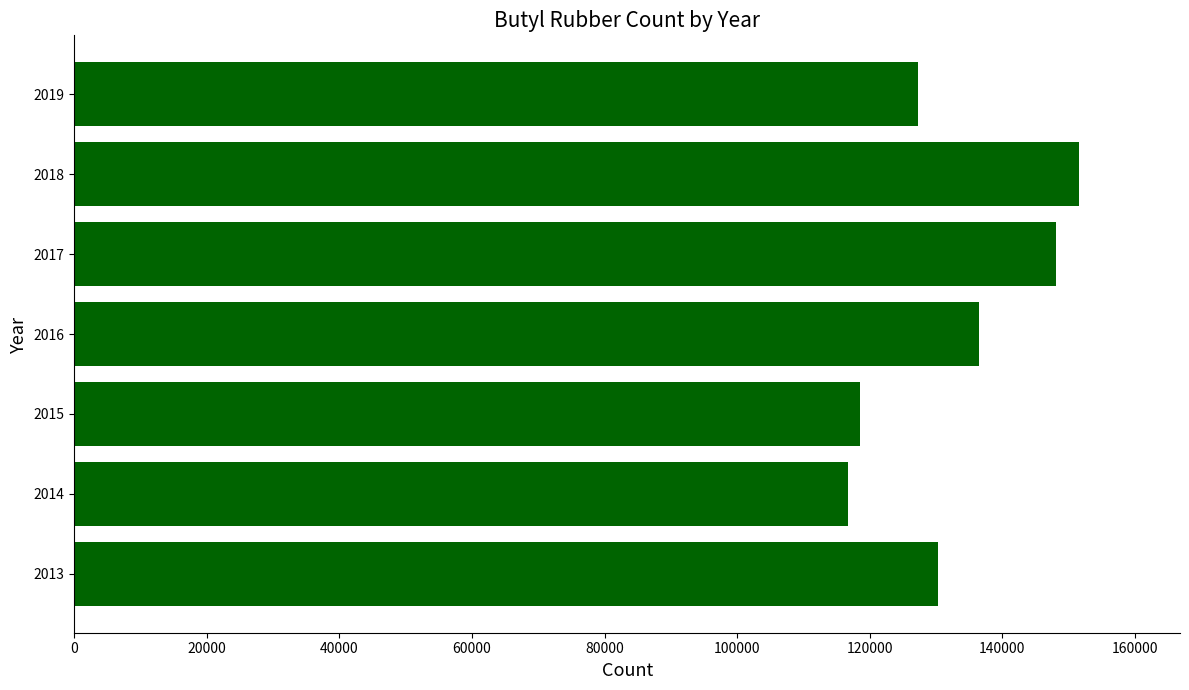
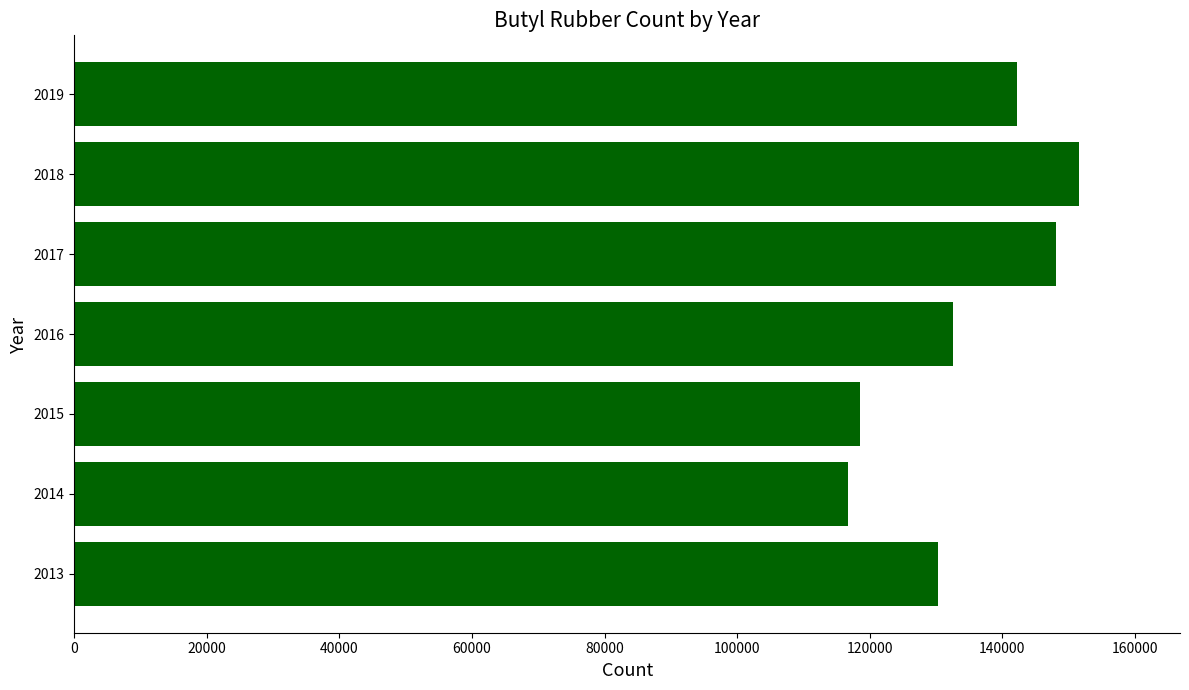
2019: 127000 -> 142000
2016: 137000 -> 133000
